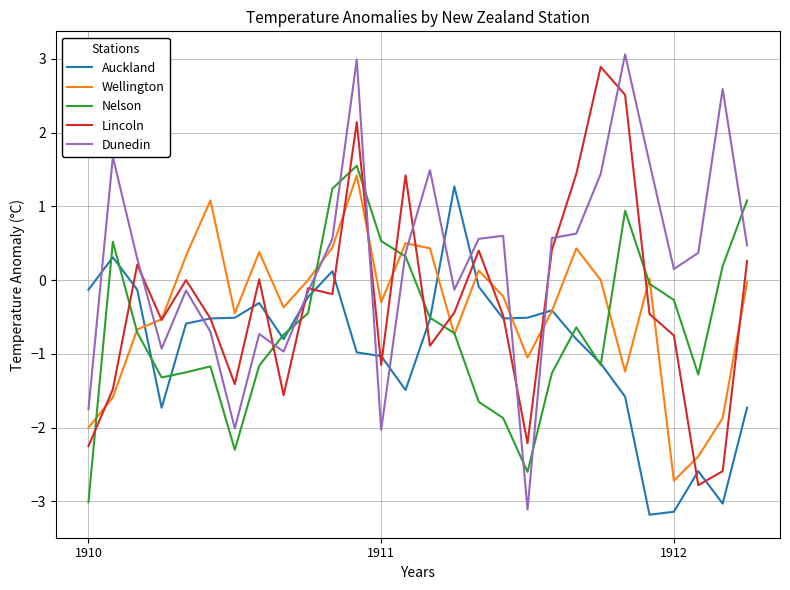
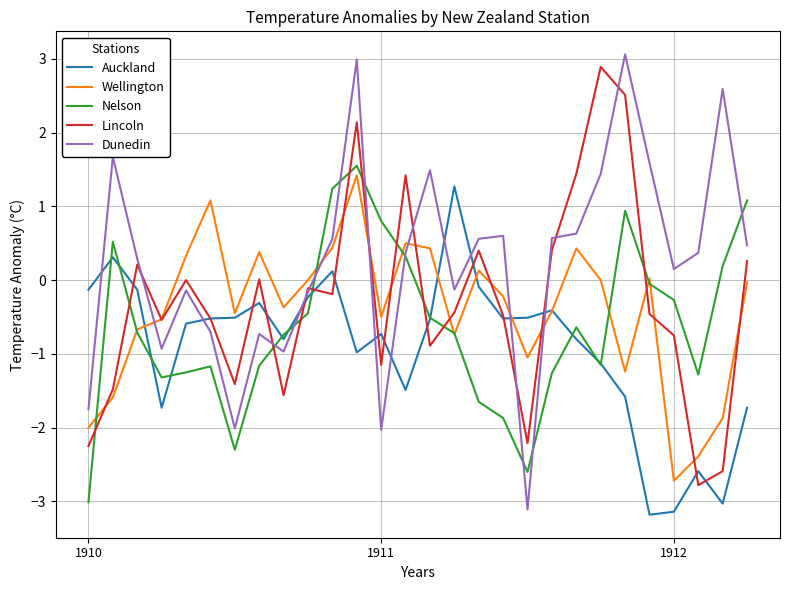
Auckland, 1911: -1.0 -> -0.7
Wellington, 1911: -0.3 -> -0.5
Nelson, 1911: 0.5 -> 0.8
